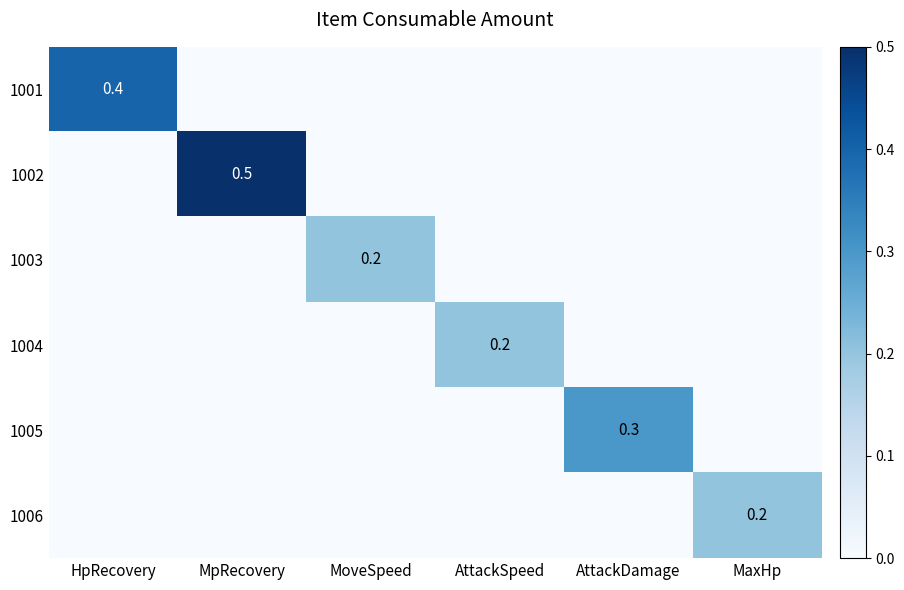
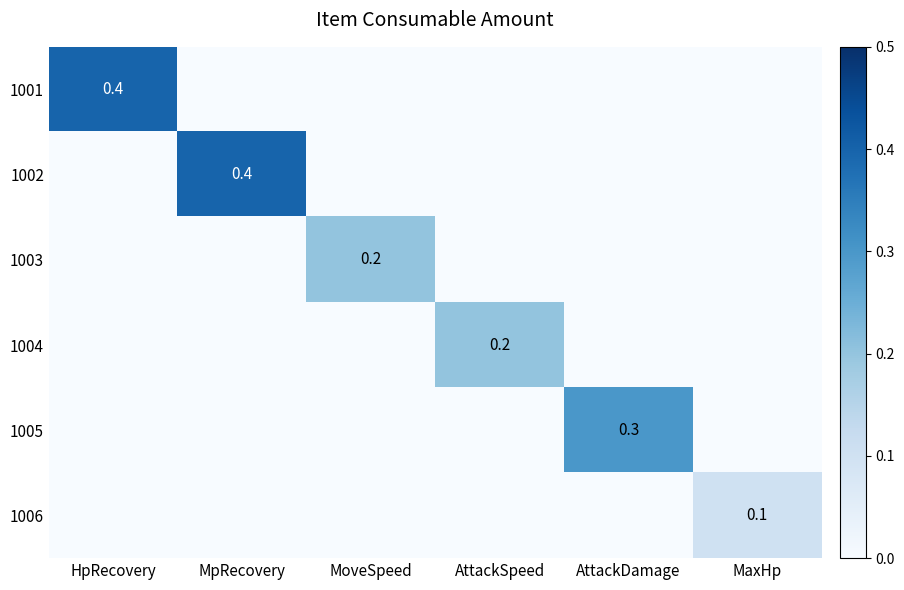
1002, MpRecovery: 0.5 -> 0.4
1006, MaxHp: 0.2 -> 0.1
